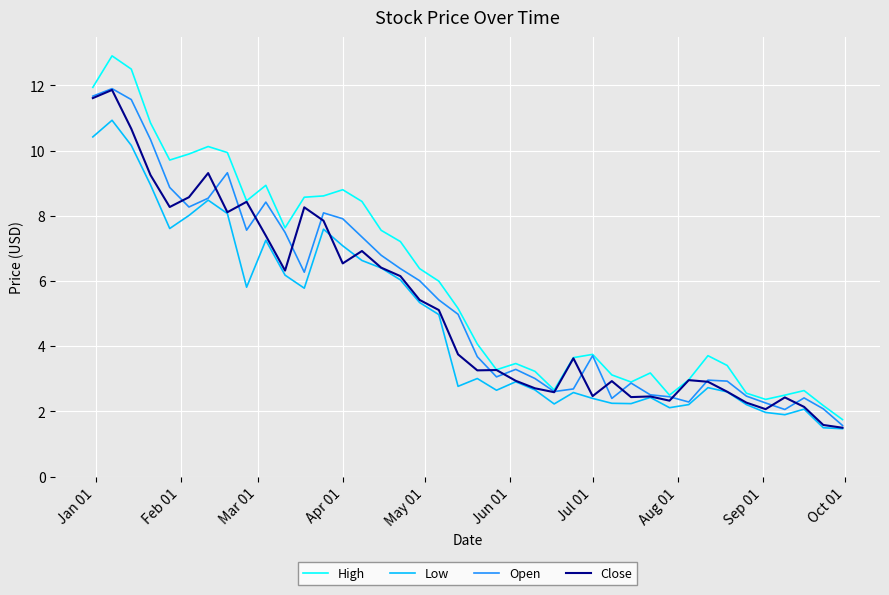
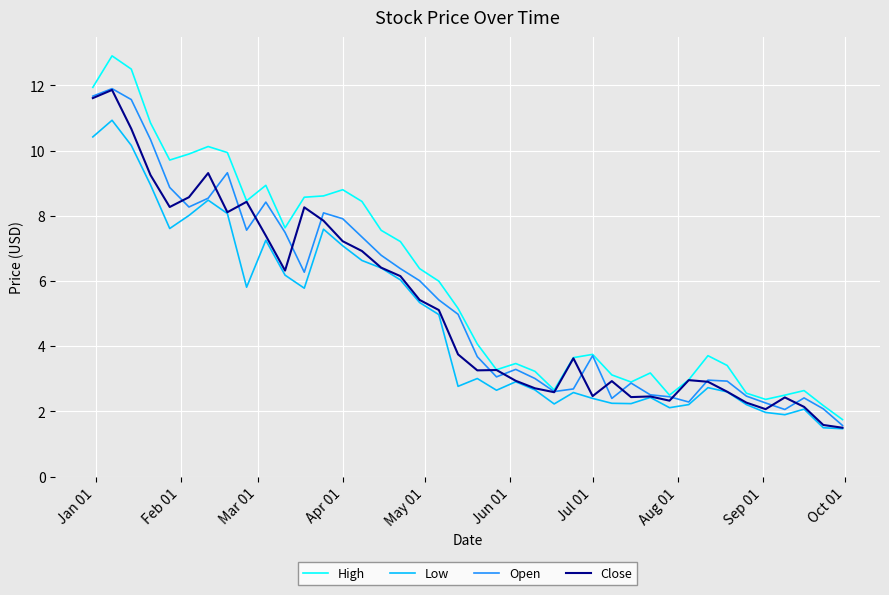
Close, Apr 01: 6.5 -> 7.2
